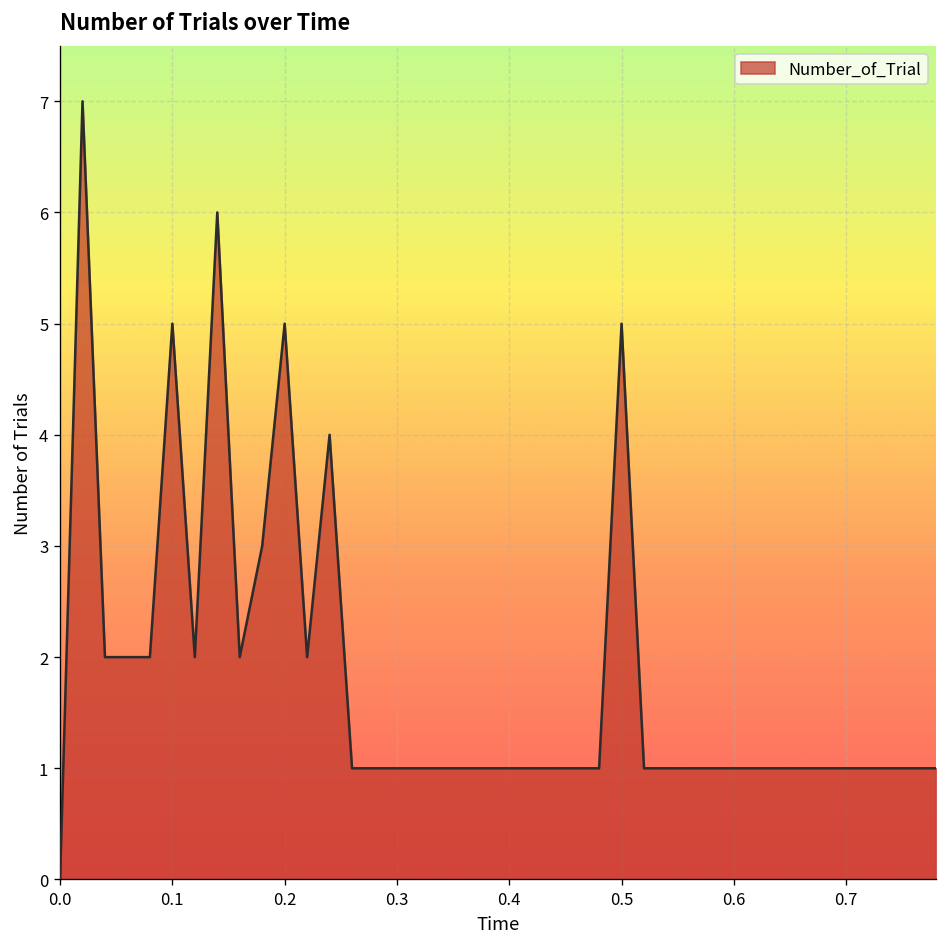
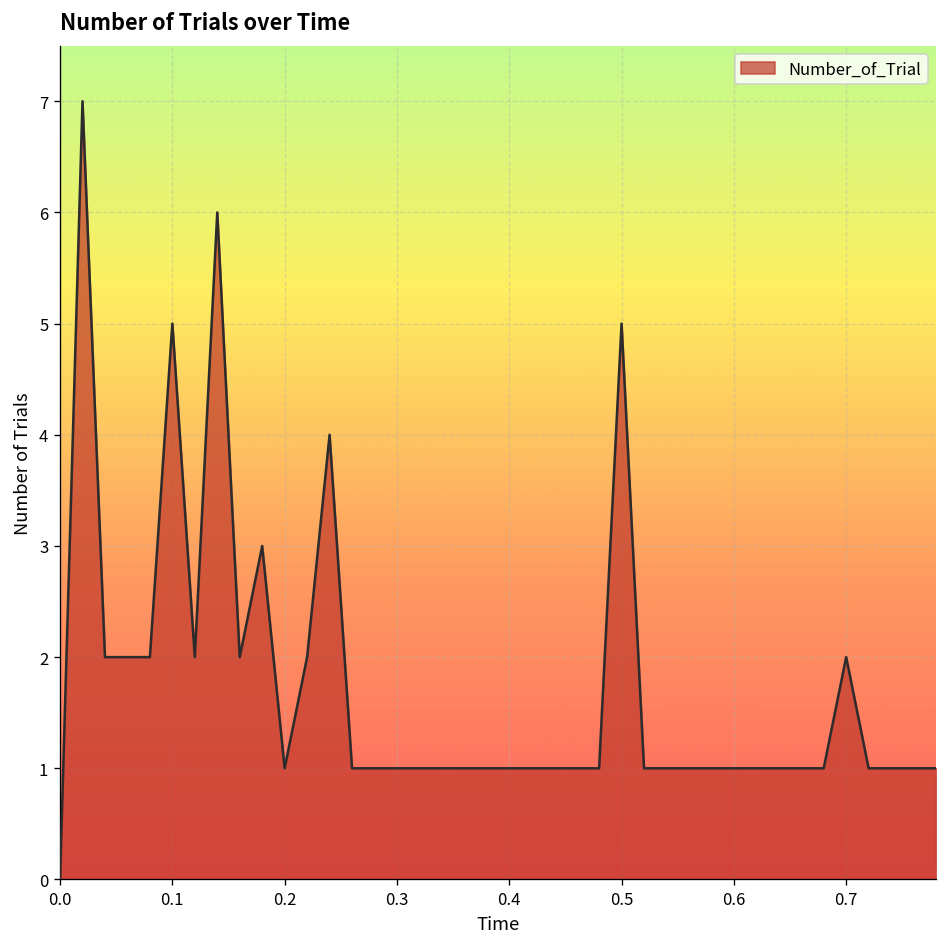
0.2: 5 -> 1
0.7: 1 -> 2
